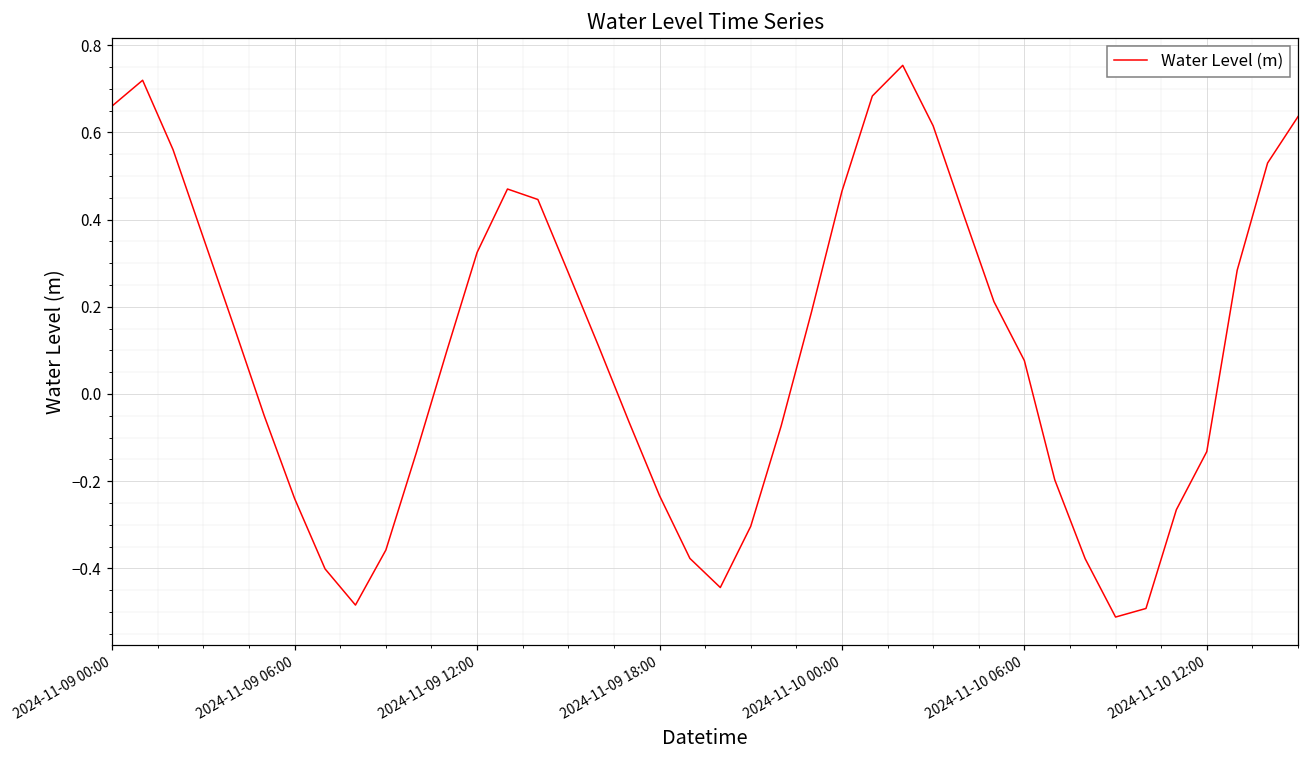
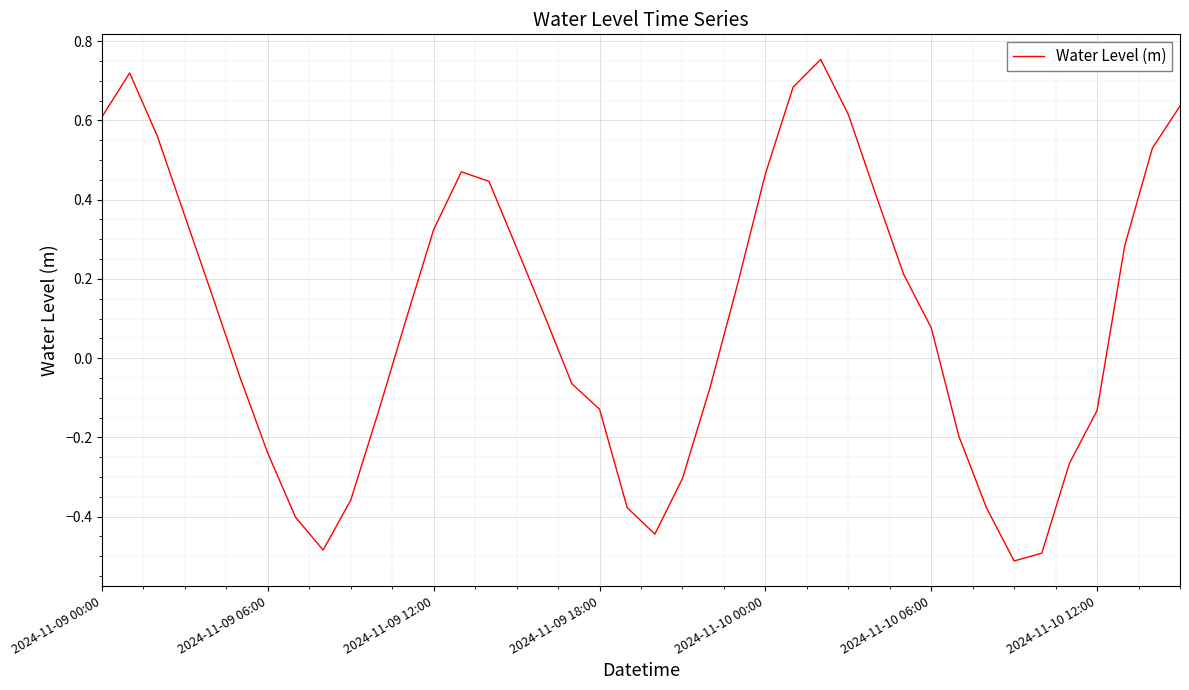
2024-11-09 00:00: 0.66 -> 0.61
2024-11-09 18:00: -0.23 -> -0.13
